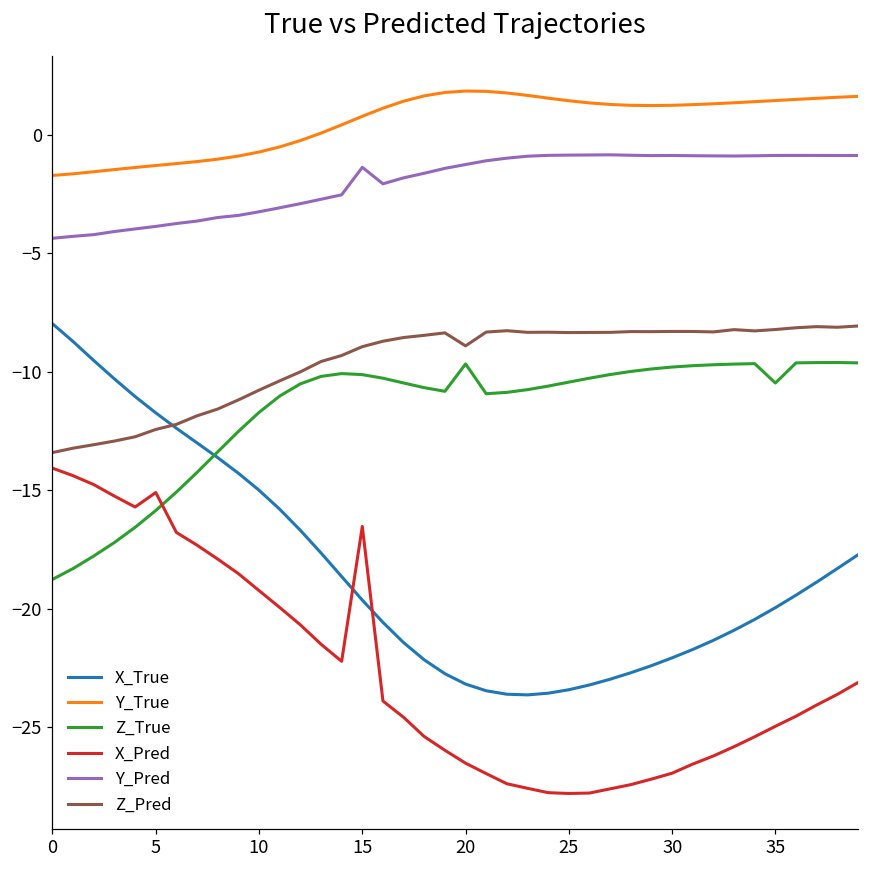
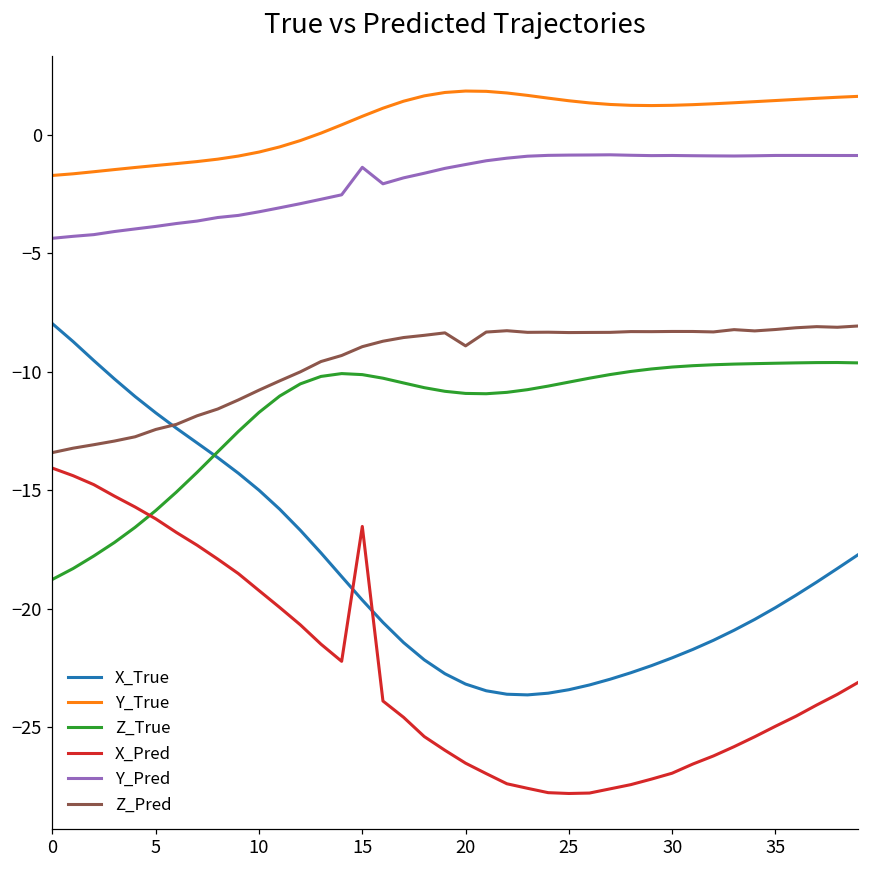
X_Pred, 5: -15.1 -> -16.2
Z_True, 20: -9.7 -> -10.9
Z_True, 35: -10.5 -> -9.6
